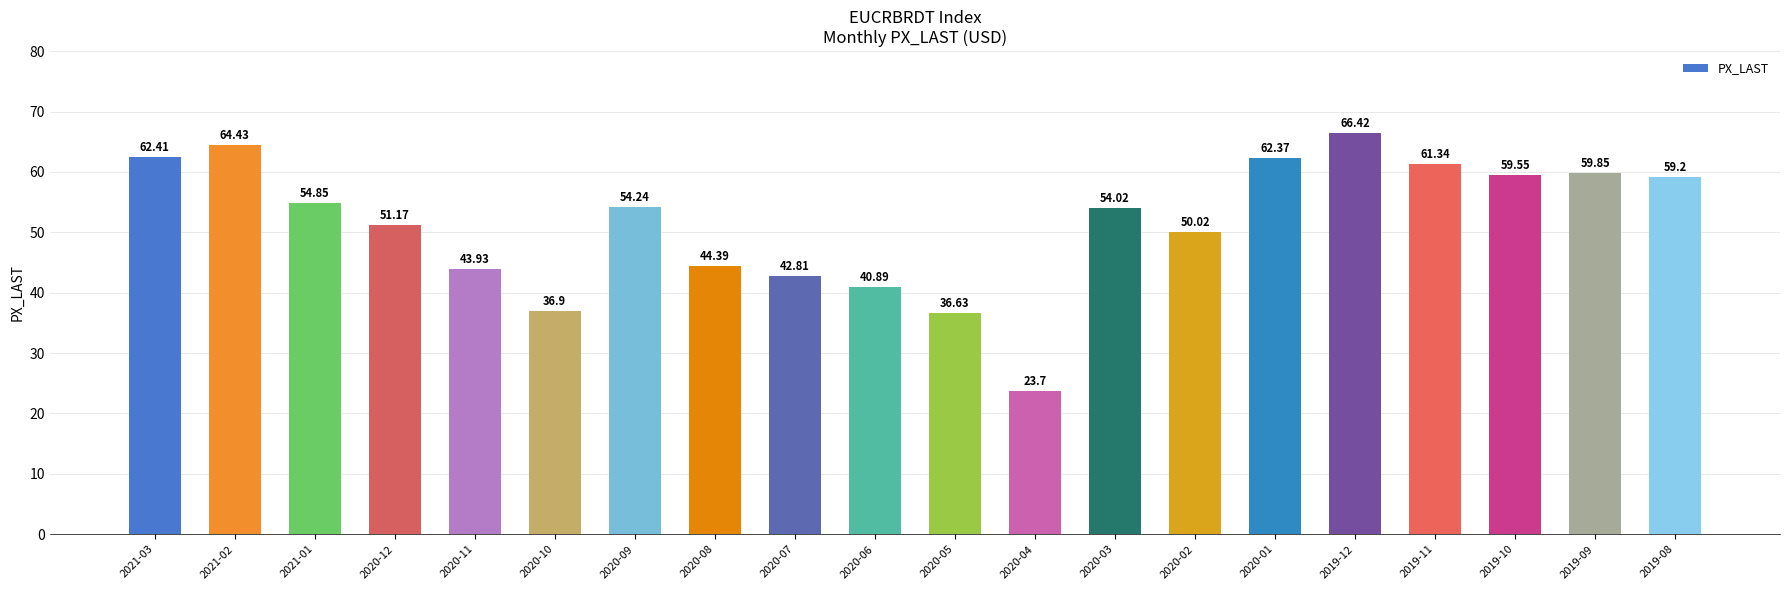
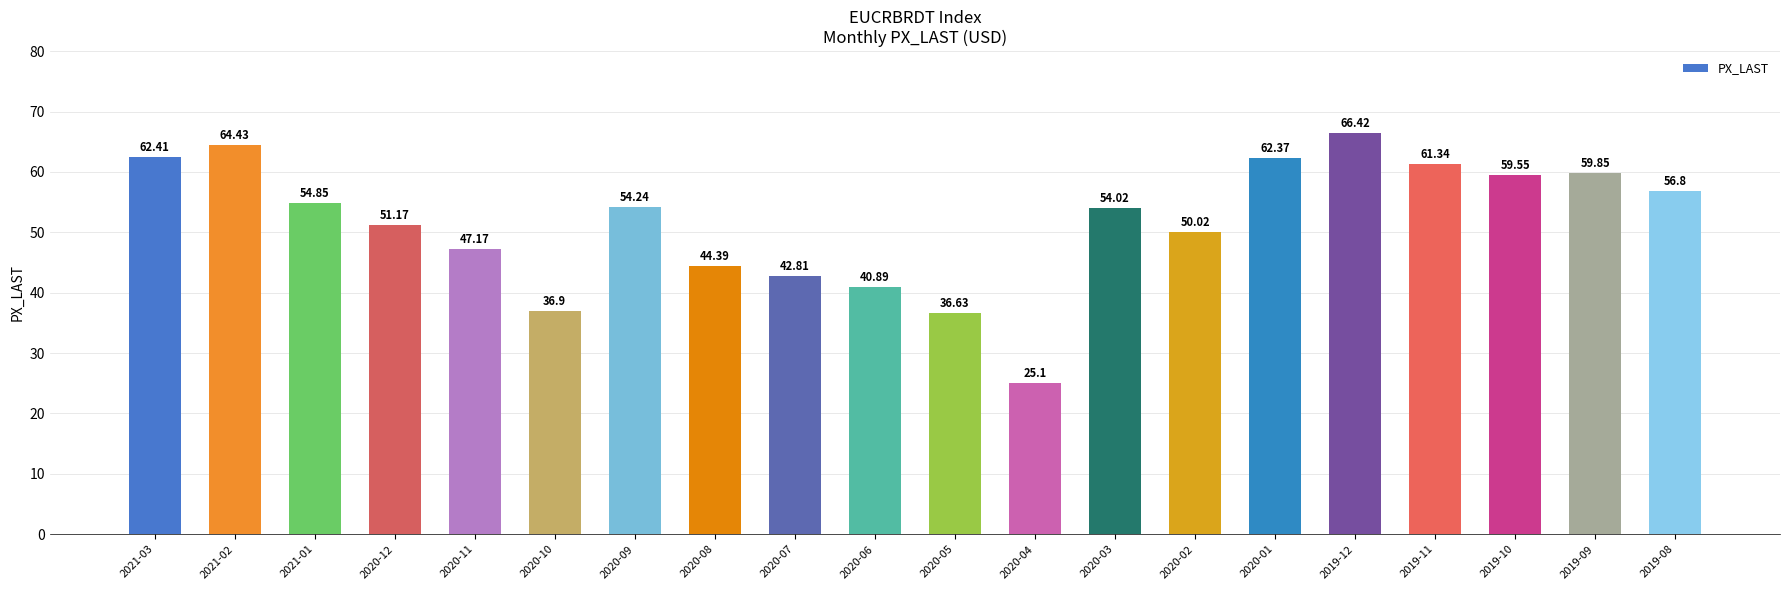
2020-11: 43.93 -> 47.17
2020-04: 23.7 -> 25.1
2019-08: 59.2 -> 56.8
